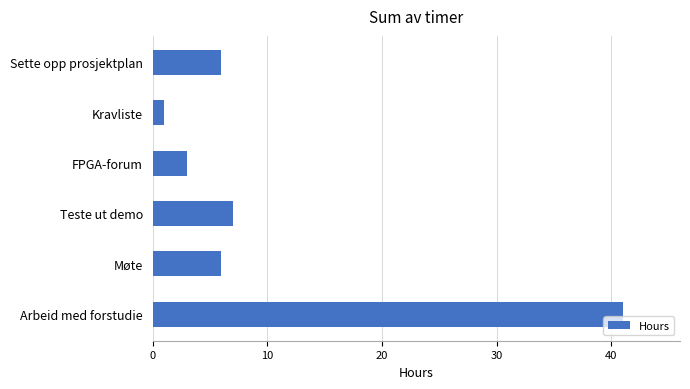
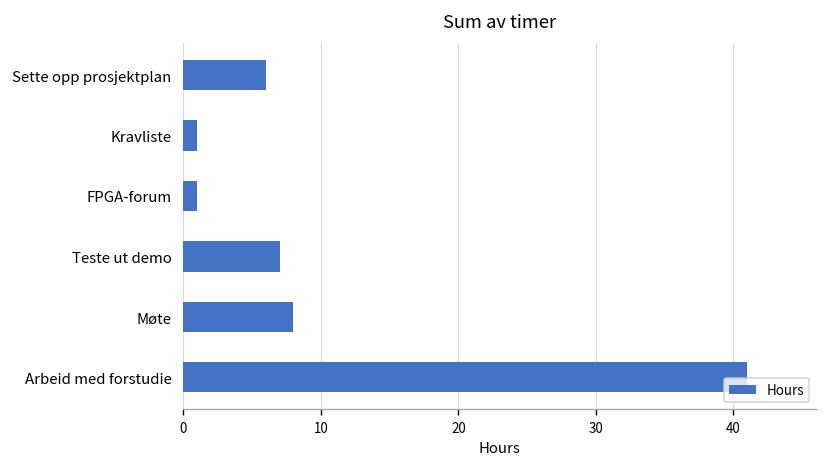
FPGA-forum: 3 -> 1
Møte: 6 -> 8
